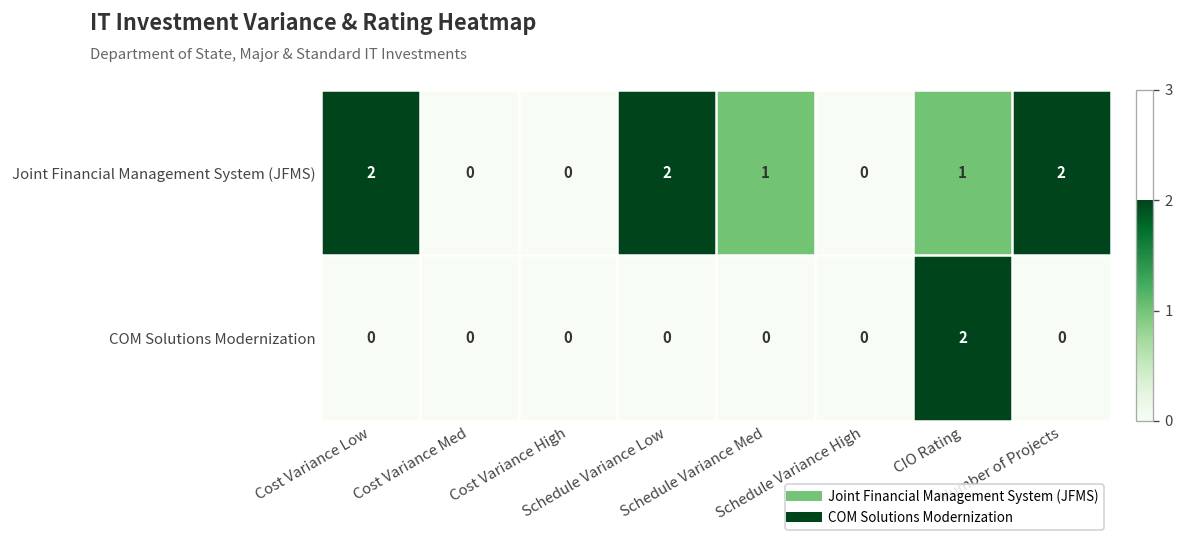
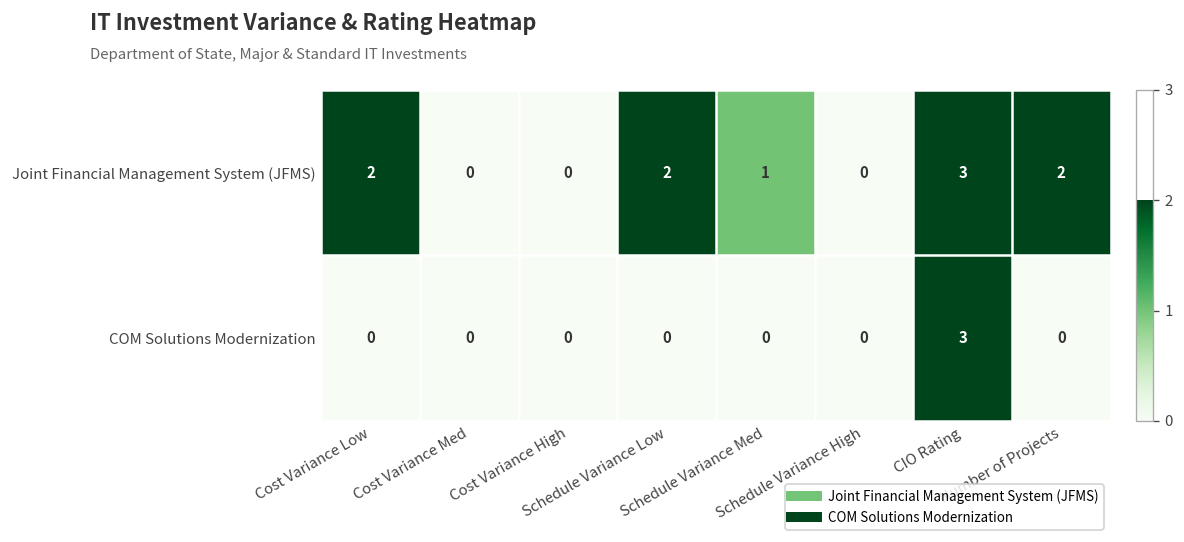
Joint Financial Management System (JFMS), CIO Rating: 1 -> 3
COM Solutions Modernization, CIO Rating: 2 -> 3
